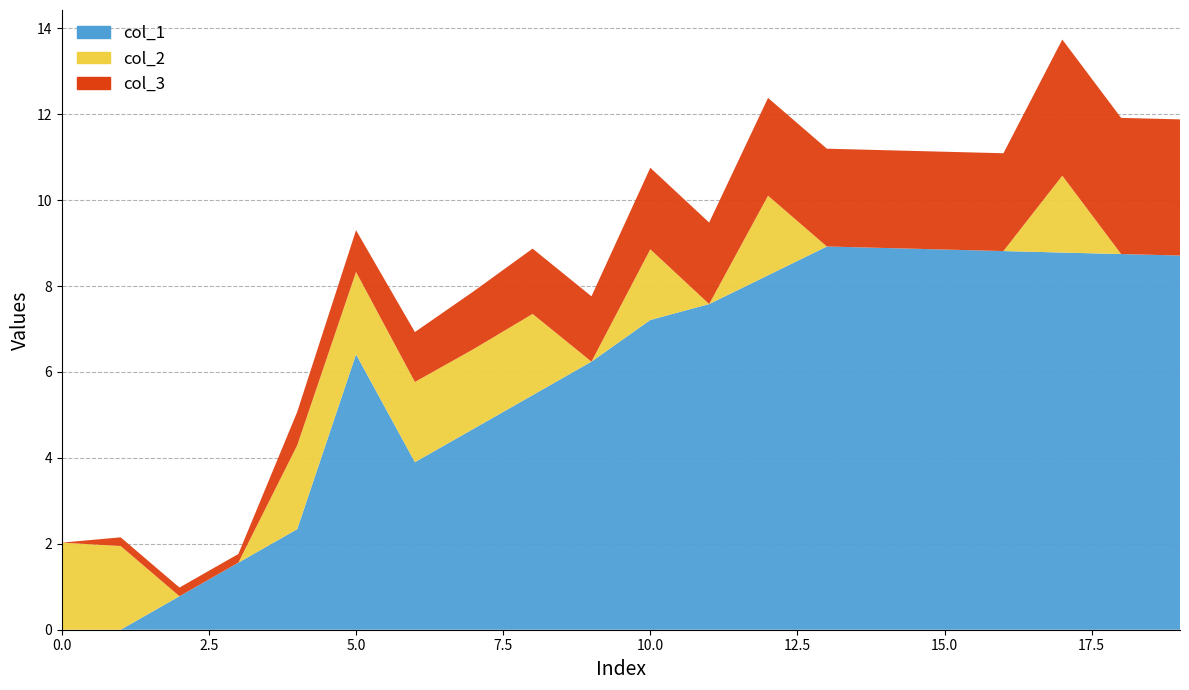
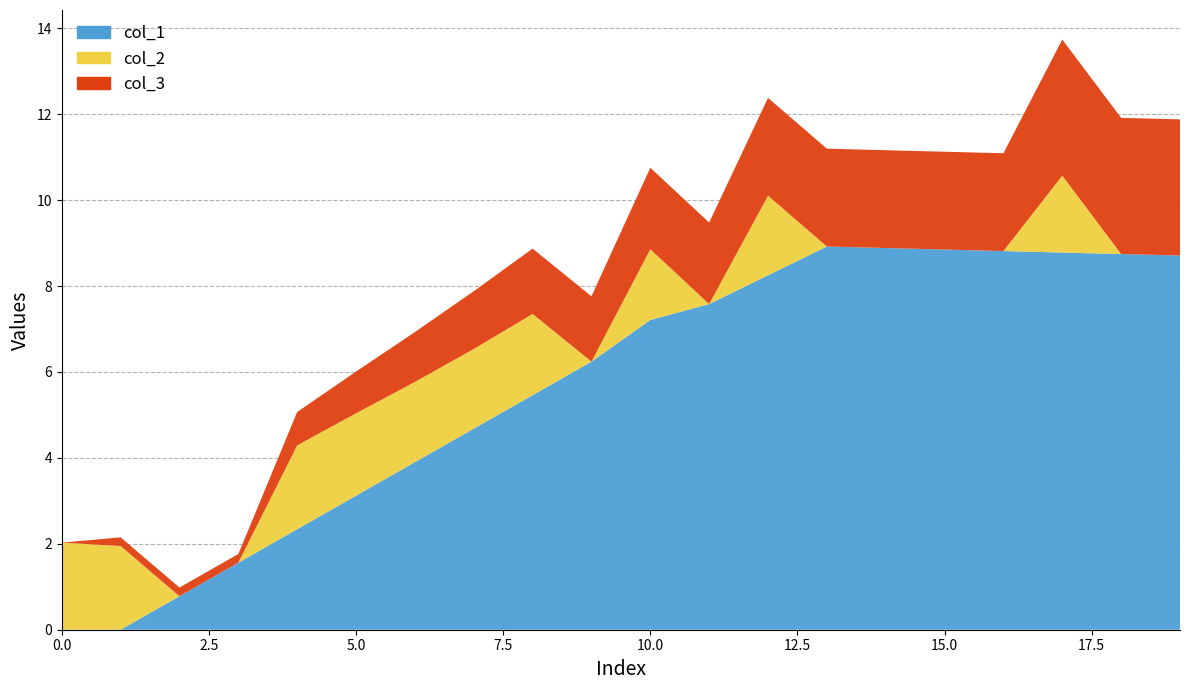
col_1, 5.0: 6.4 -> 3.1
